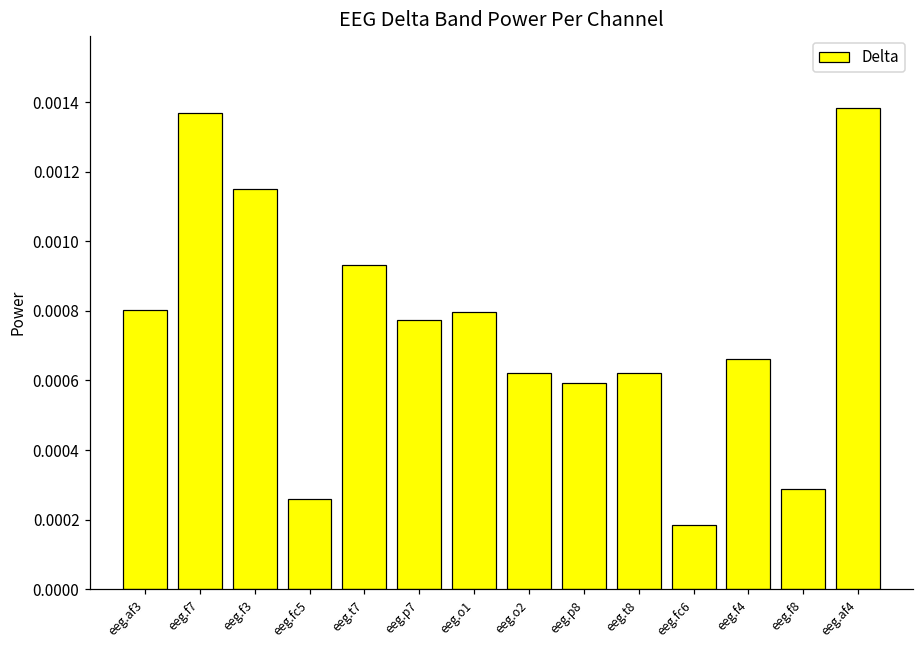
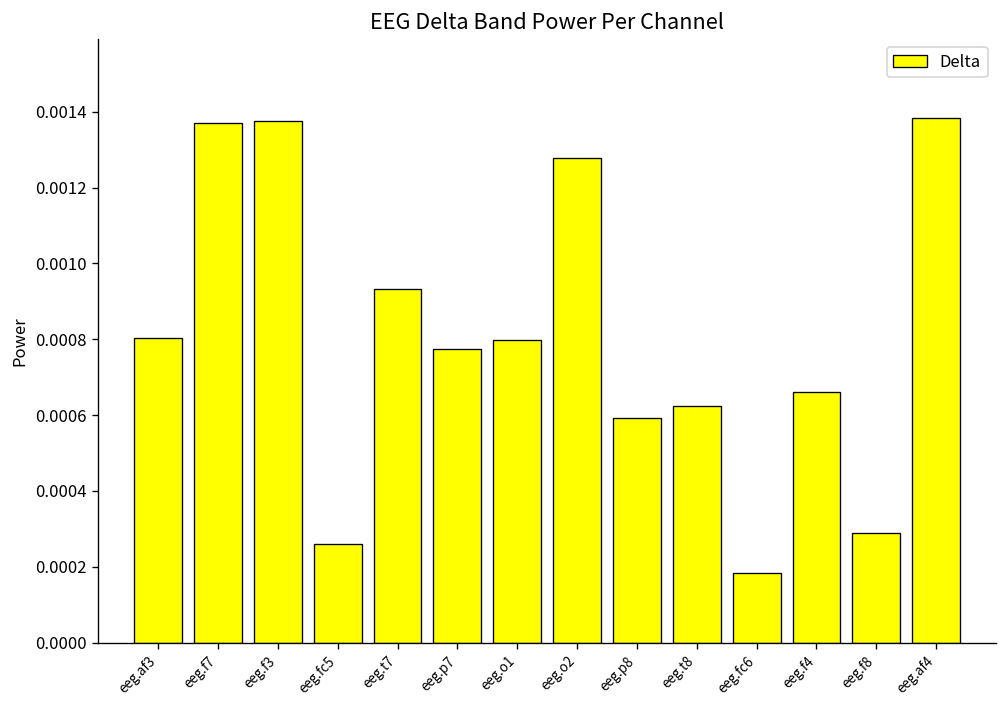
eeg.f3: 0.00115 -> 0.00138
eeg.o2: 0.00062 -> 0.00128
